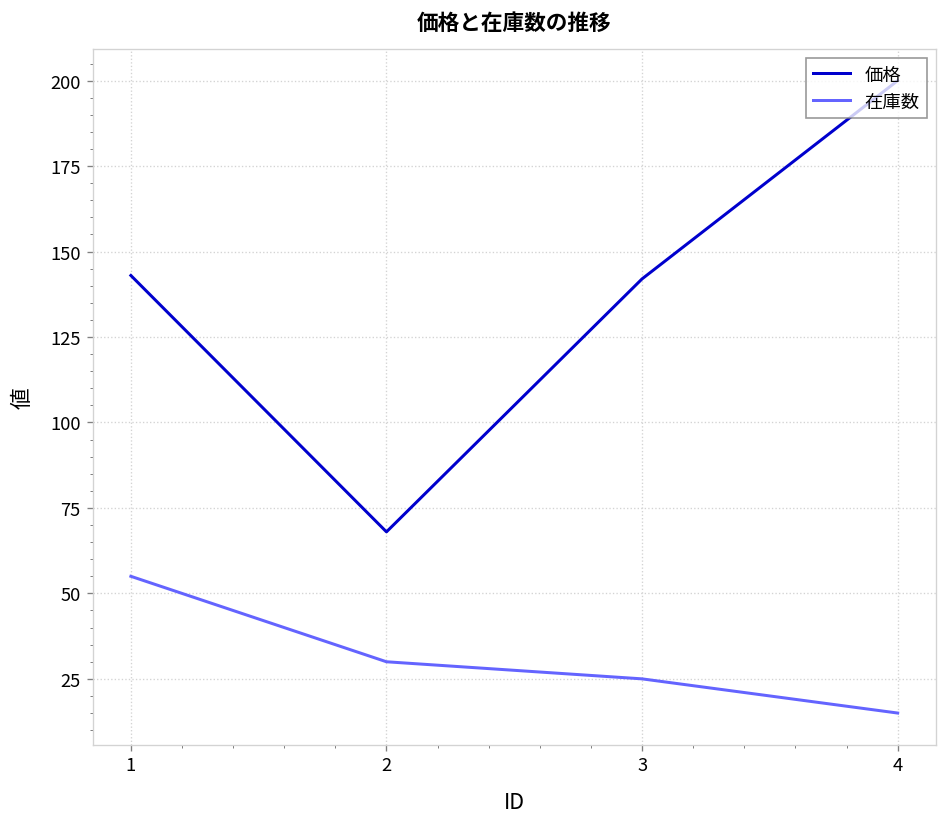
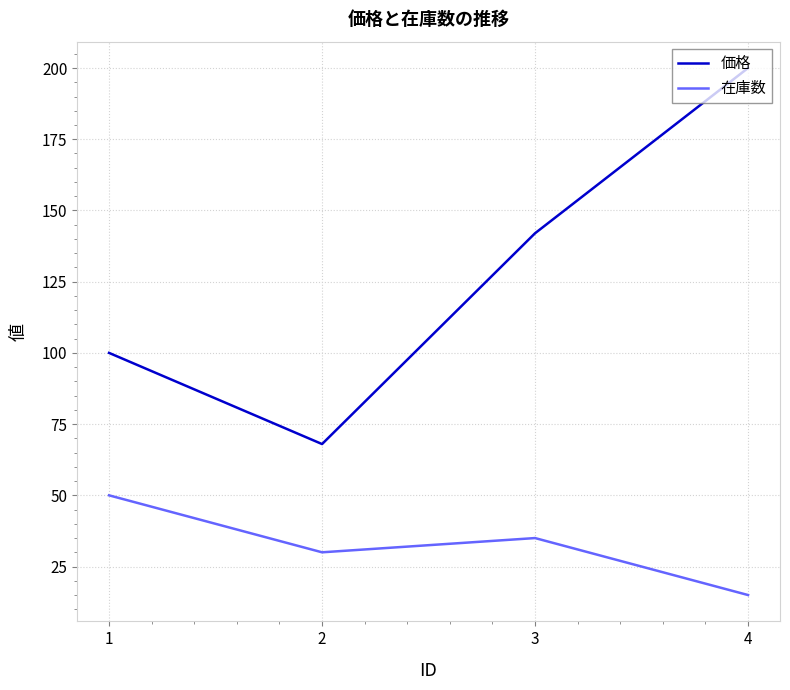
価格, 1: 143 -> 100
在庫数, 1: 55 -> 50
在庫数, 3: 25 -> 35
